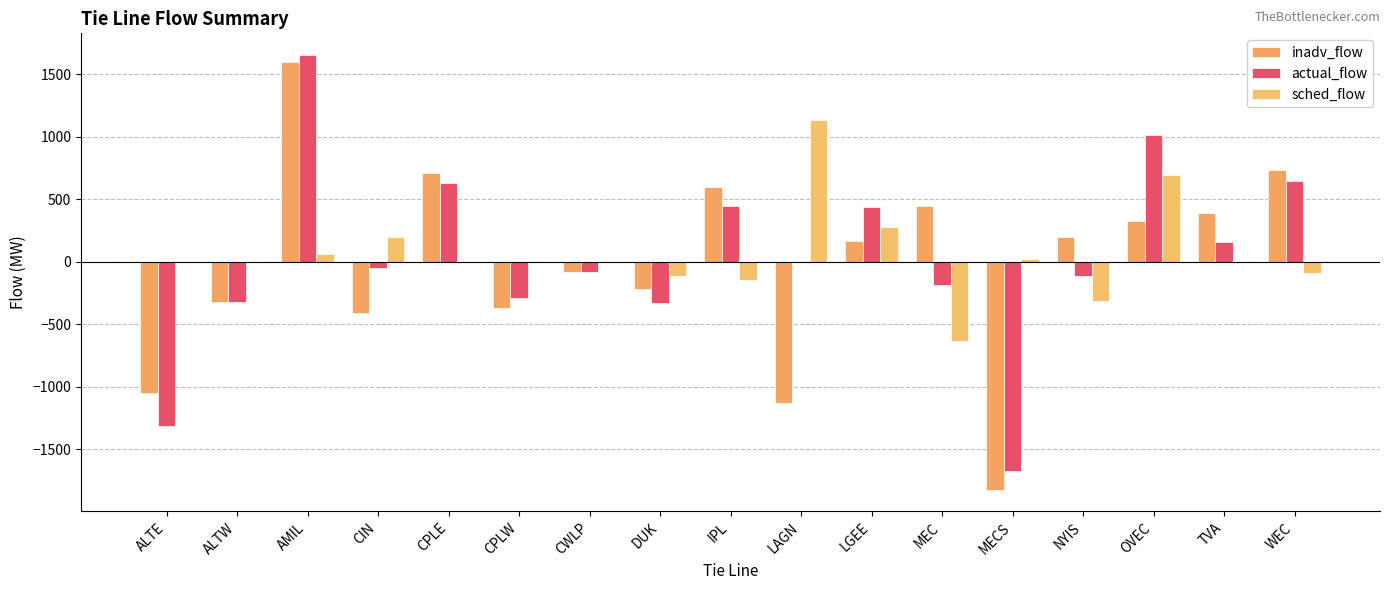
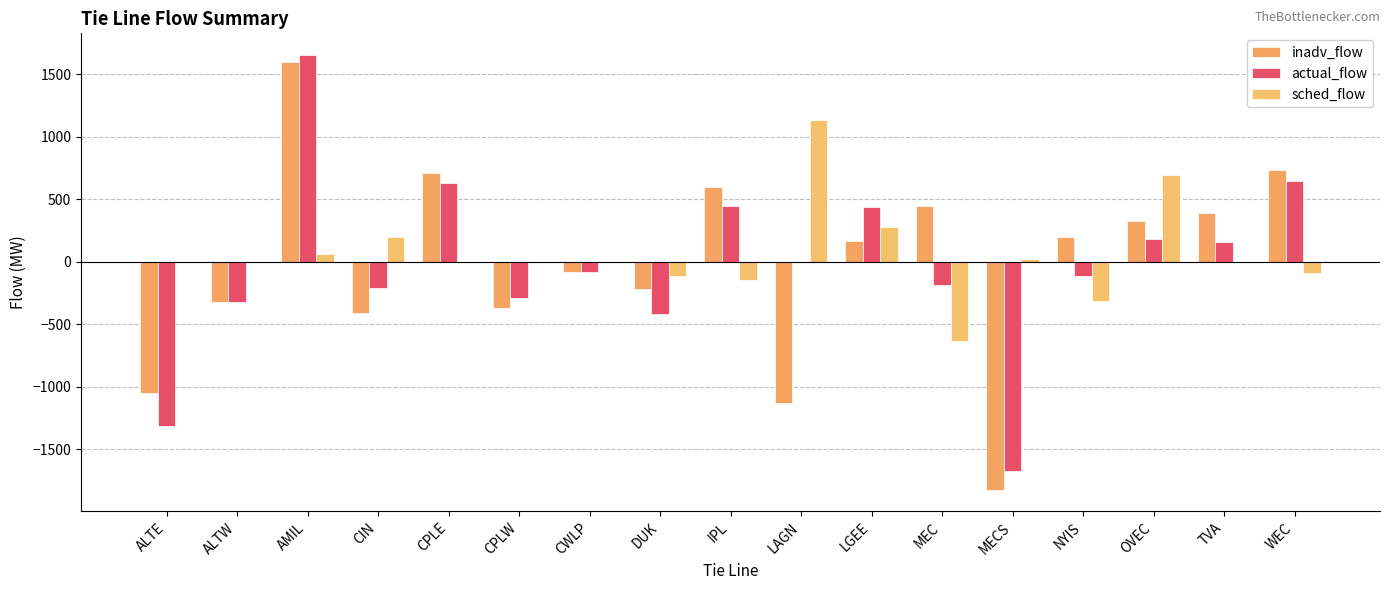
actual_flow, CIN: -50 -> -210
actual_flow, DUK: -330 -> -420
actual_flow, OVEC: 1010 -> 180
